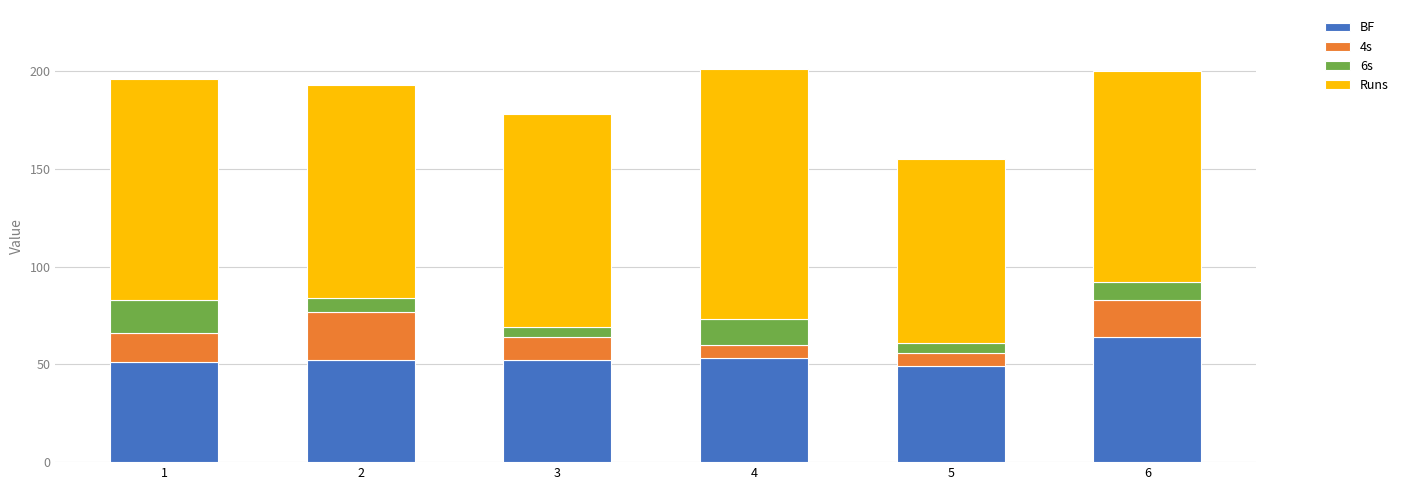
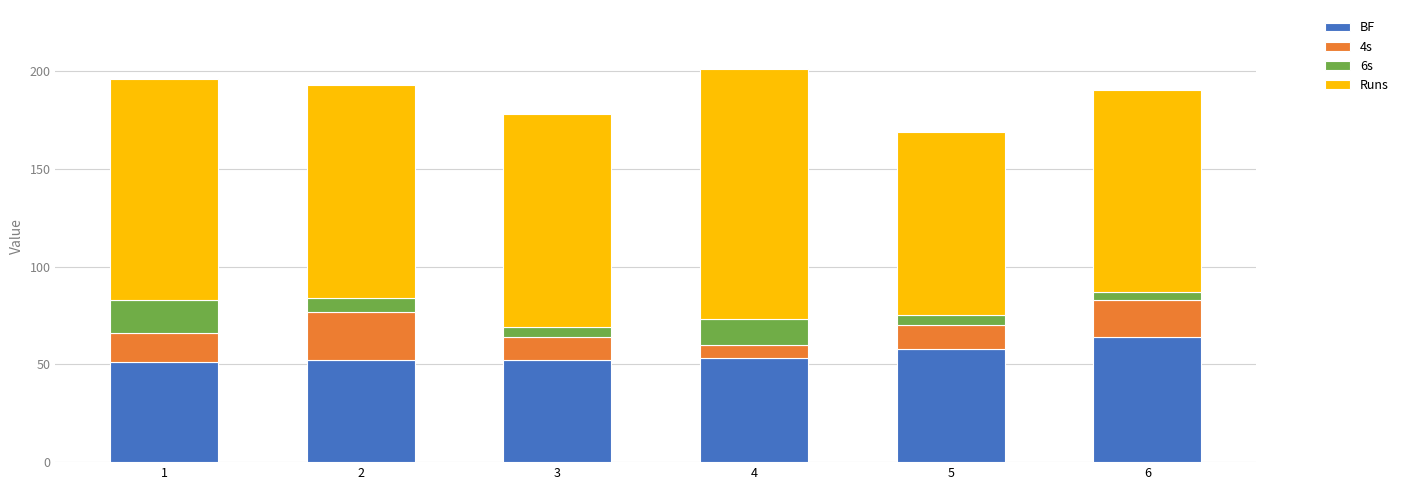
BF, 5: 49 -> 58
4s, 5: 7 -> 12
6s, 6: 9 -> 4
Runs, 6: 108 -> 103
